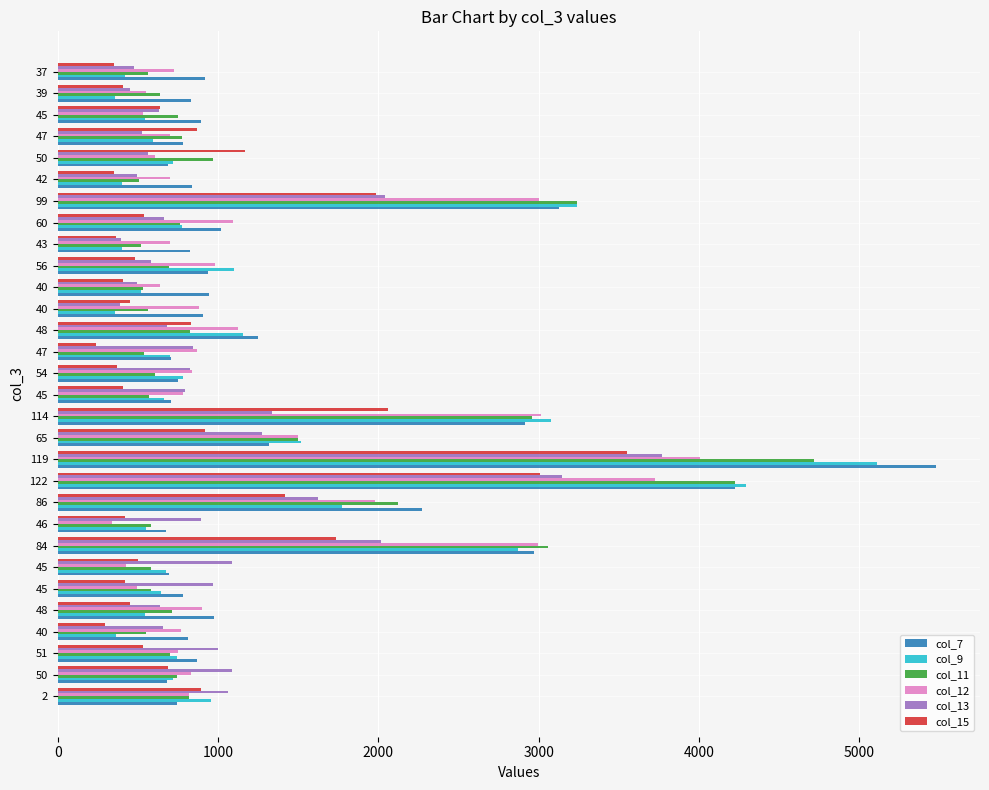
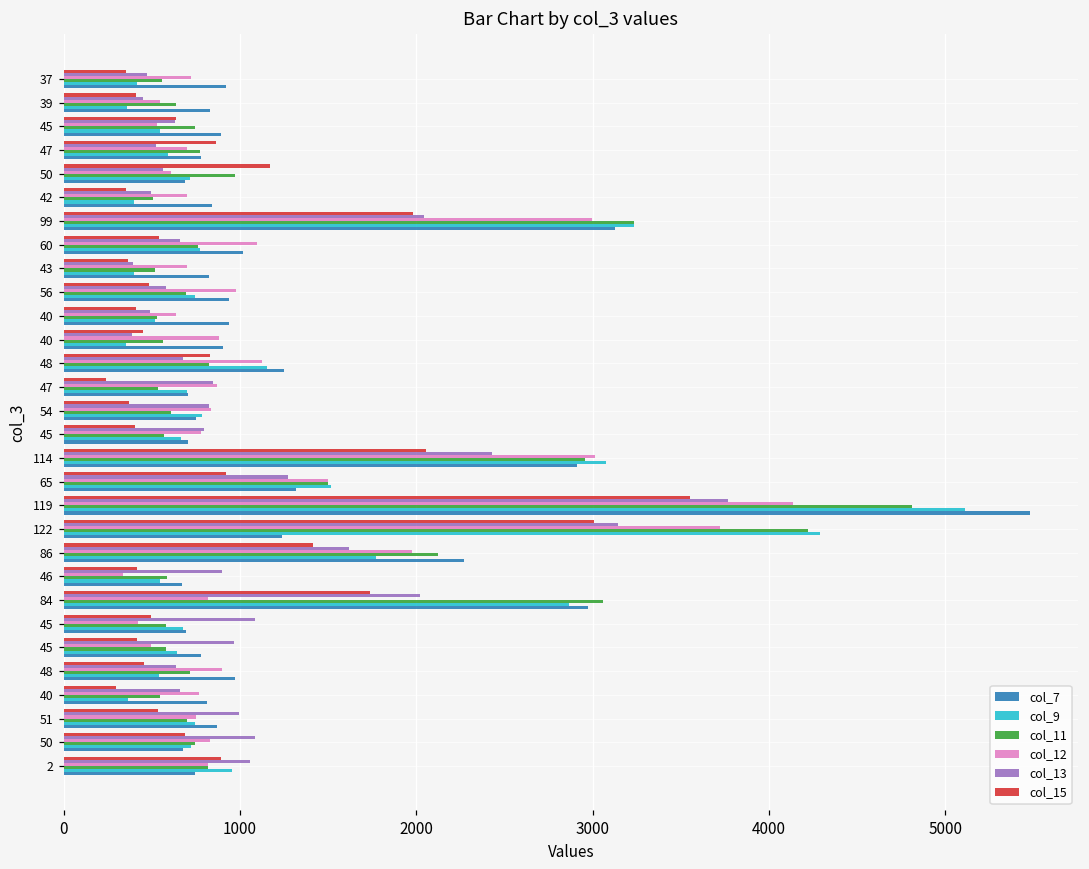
col_9, 56: 1100 -> 740
col_13, 114: 1340 -> 2430
col_12, 119: 4010 -> 4140
col_11, 119: 4720 -> 4820
col_7, 122: 4230 -> 1240
col_12, 84: 2990 -> 820
